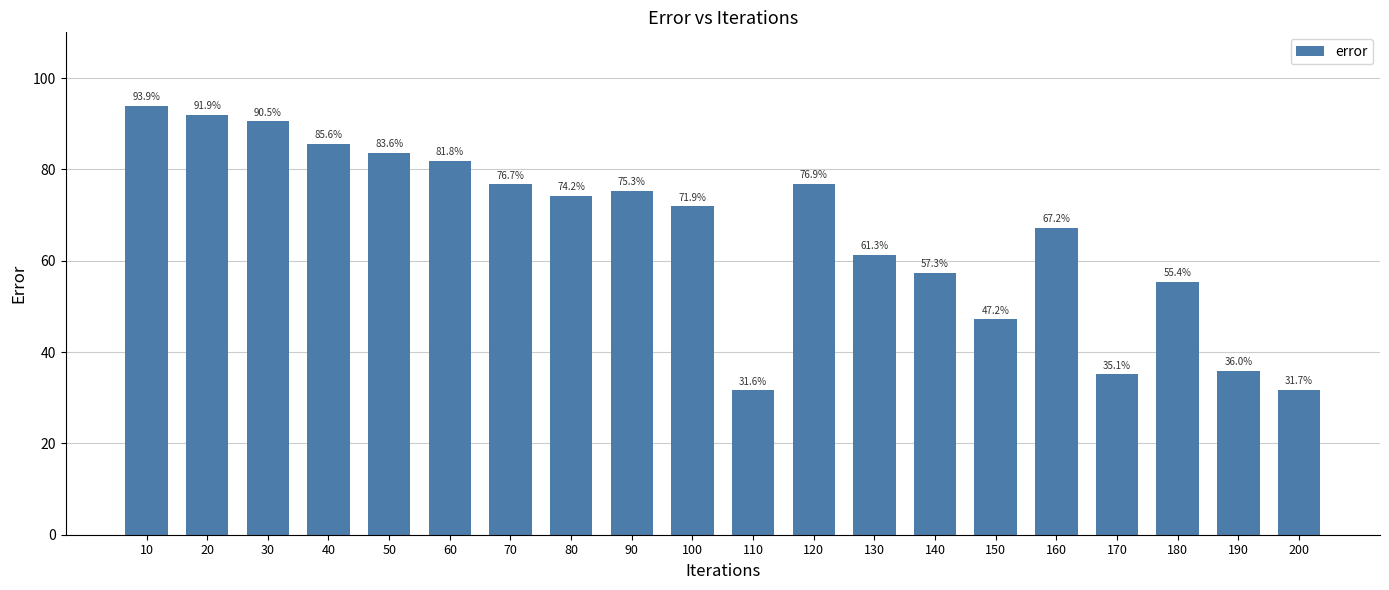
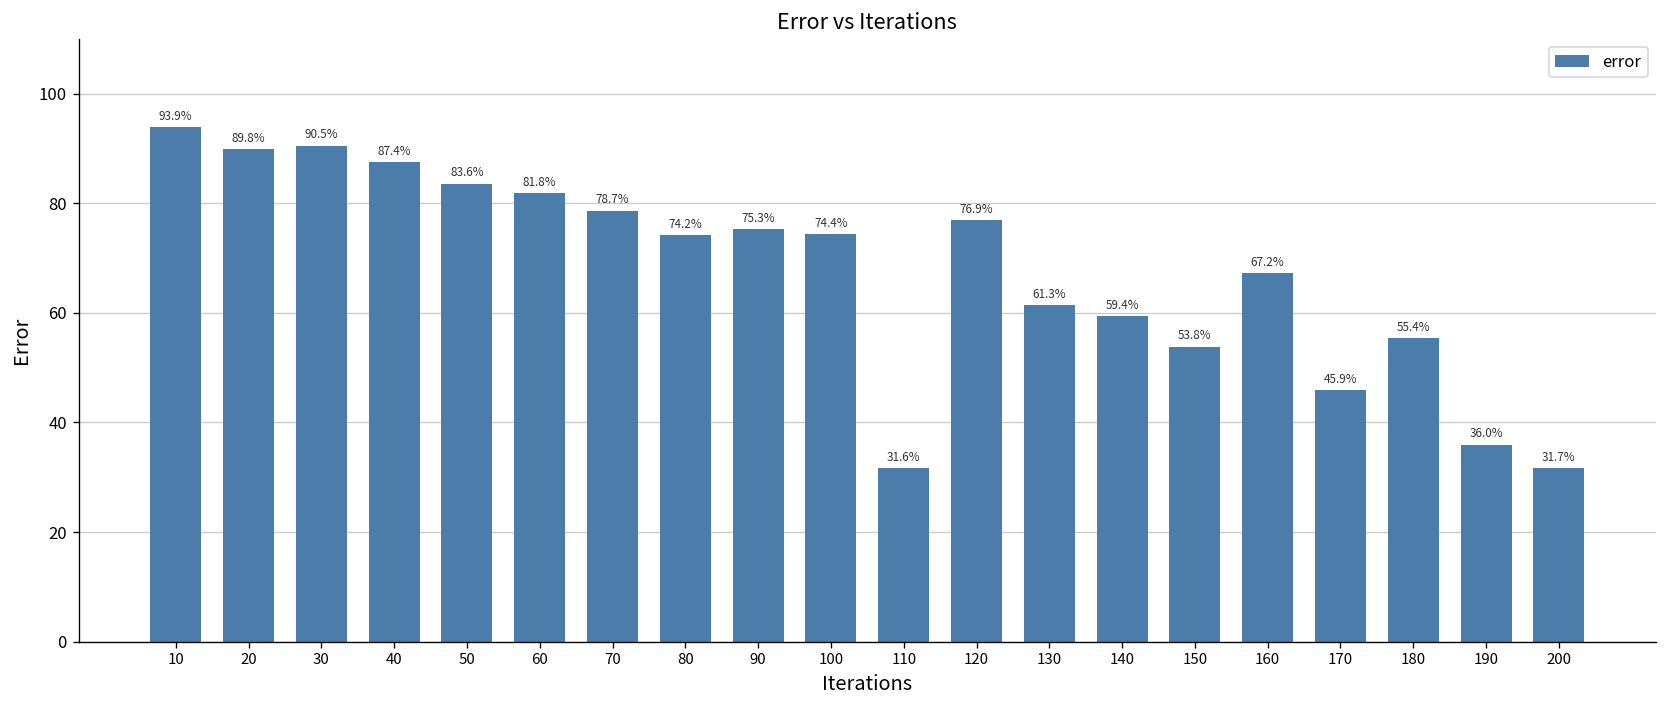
20: 91.9% -> 89.8%
40: 85.6% -> 87.4%
70: 76.7% -> 78.7%
100: 71.9% -> 74.4%
140: 57.3% -> 59.4%
150: 47.2% -> 53.8%
170: 35.1% -> 45.9%
